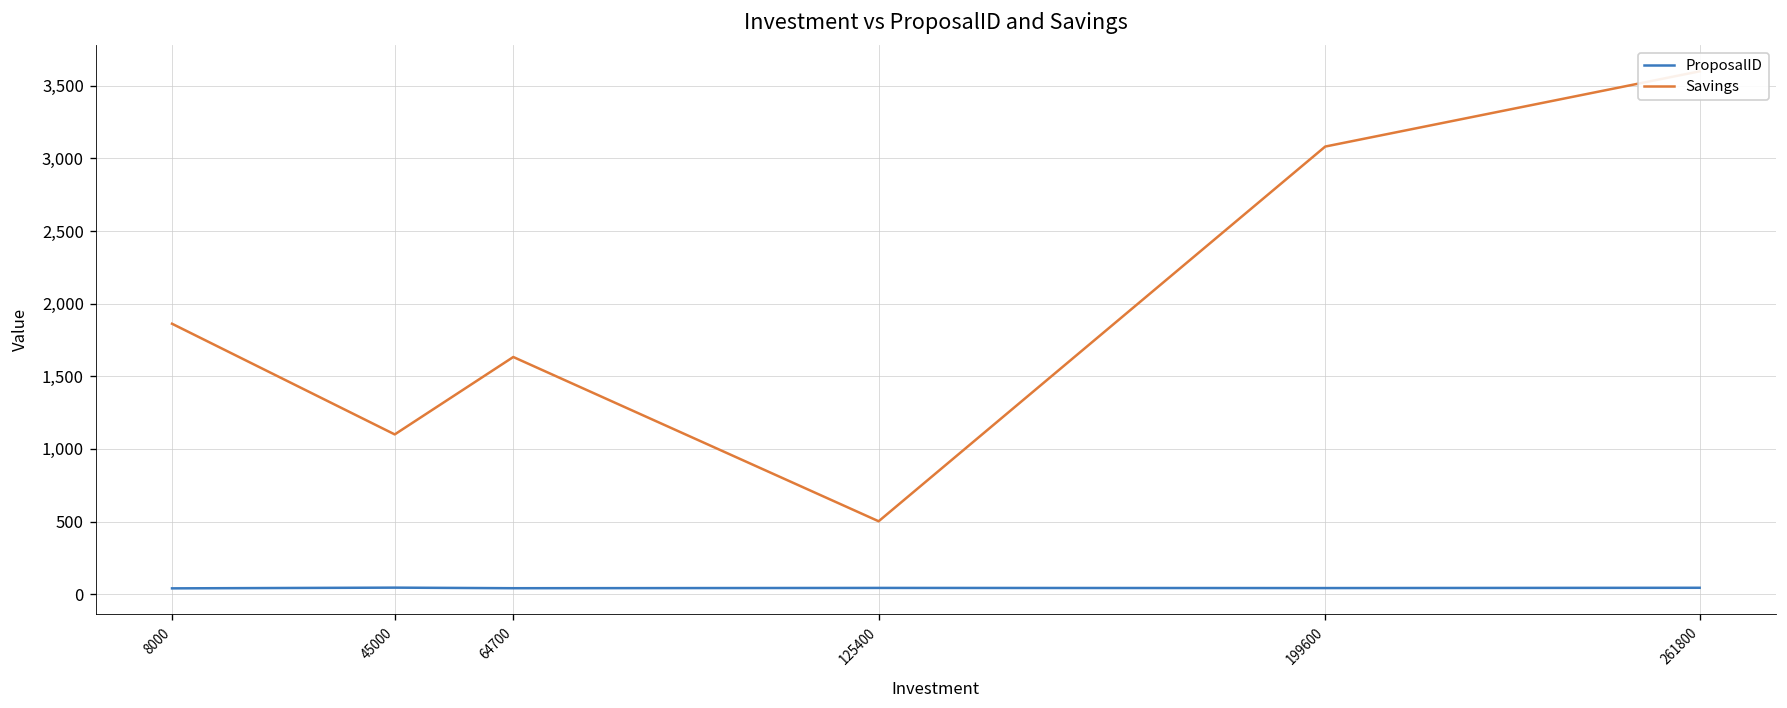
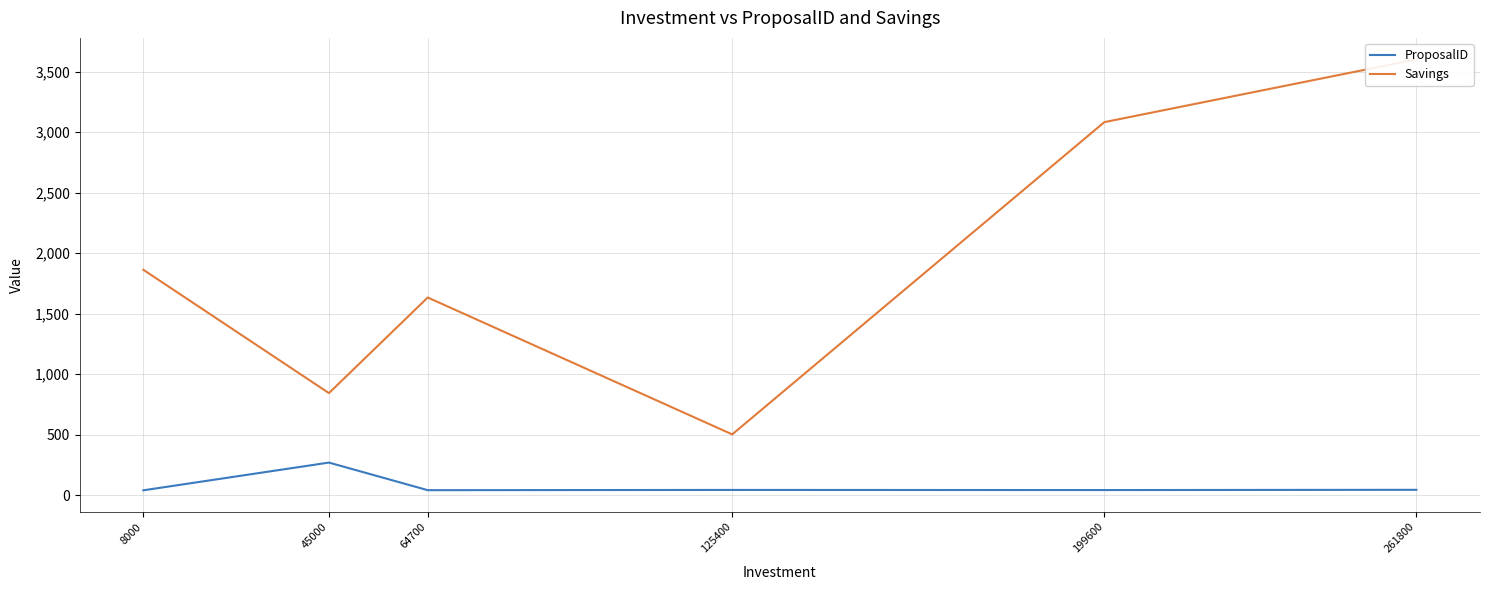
ProposalID, 45000: 50 -> 270
Savings, 45000: 1,100 -> 840
